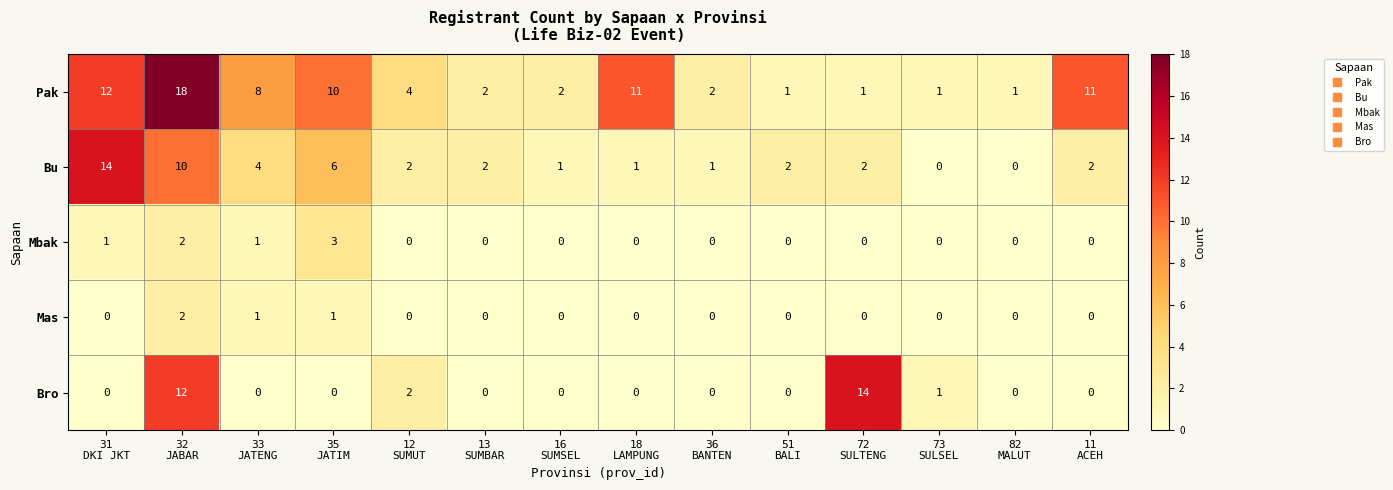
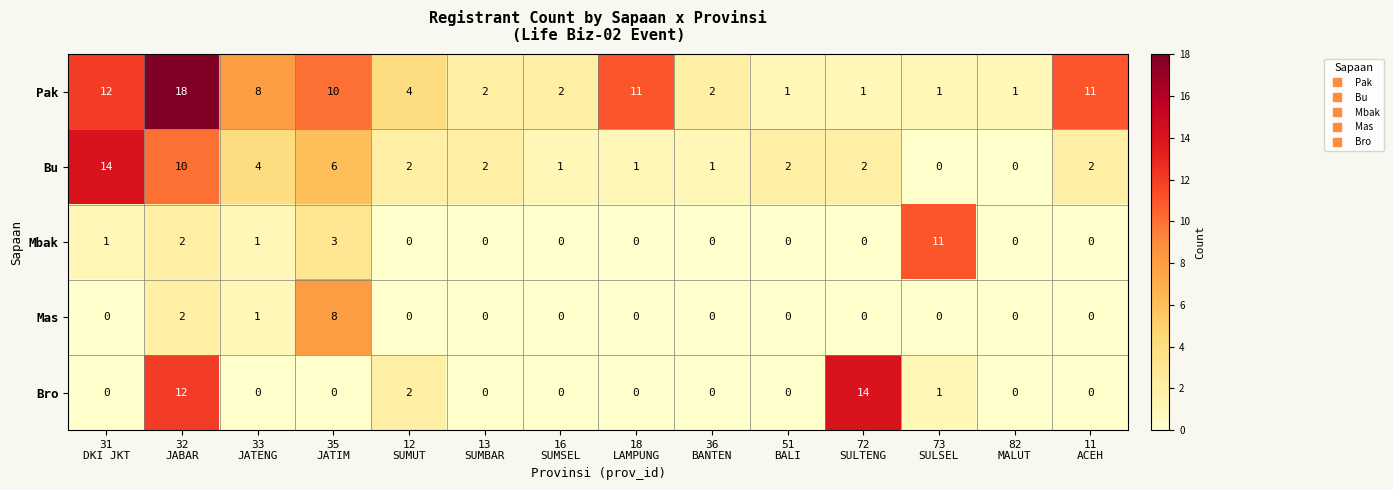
Mbak, 73 SULSEL: 0 -> 11
Mas, 35 JATIM: 1 -> 8
